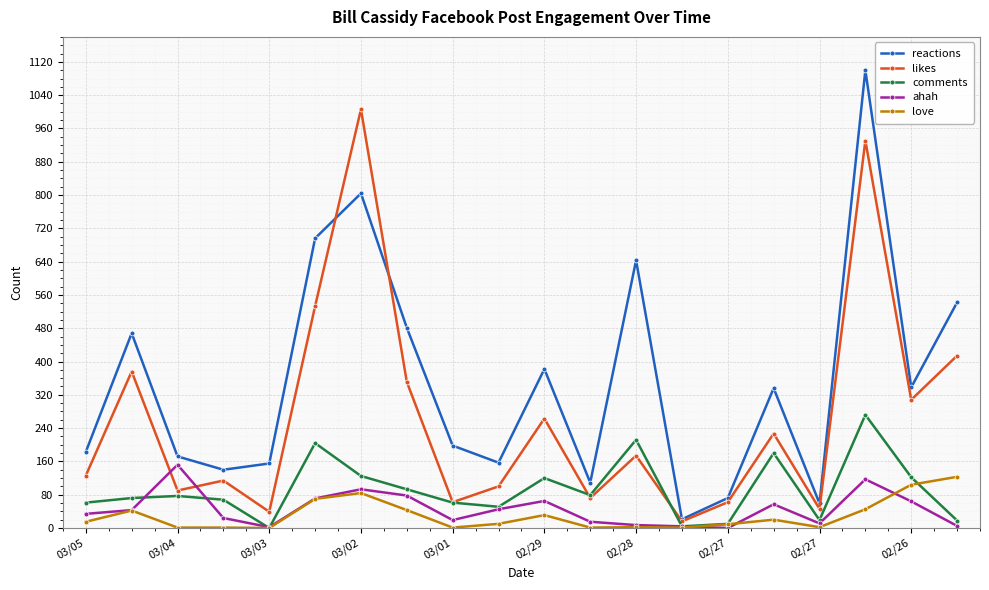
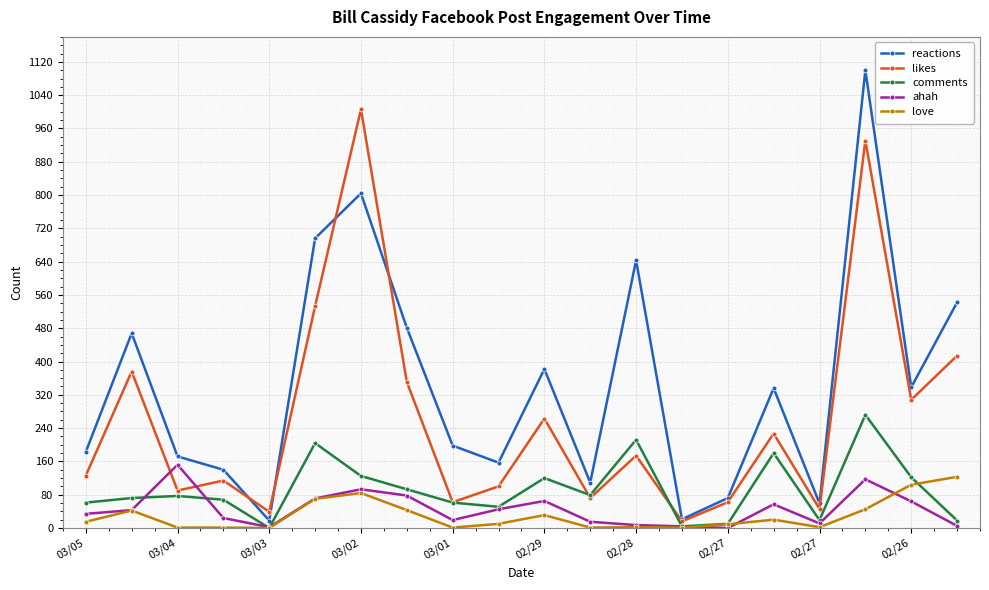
reactions, 03/03: 160 -> 20
